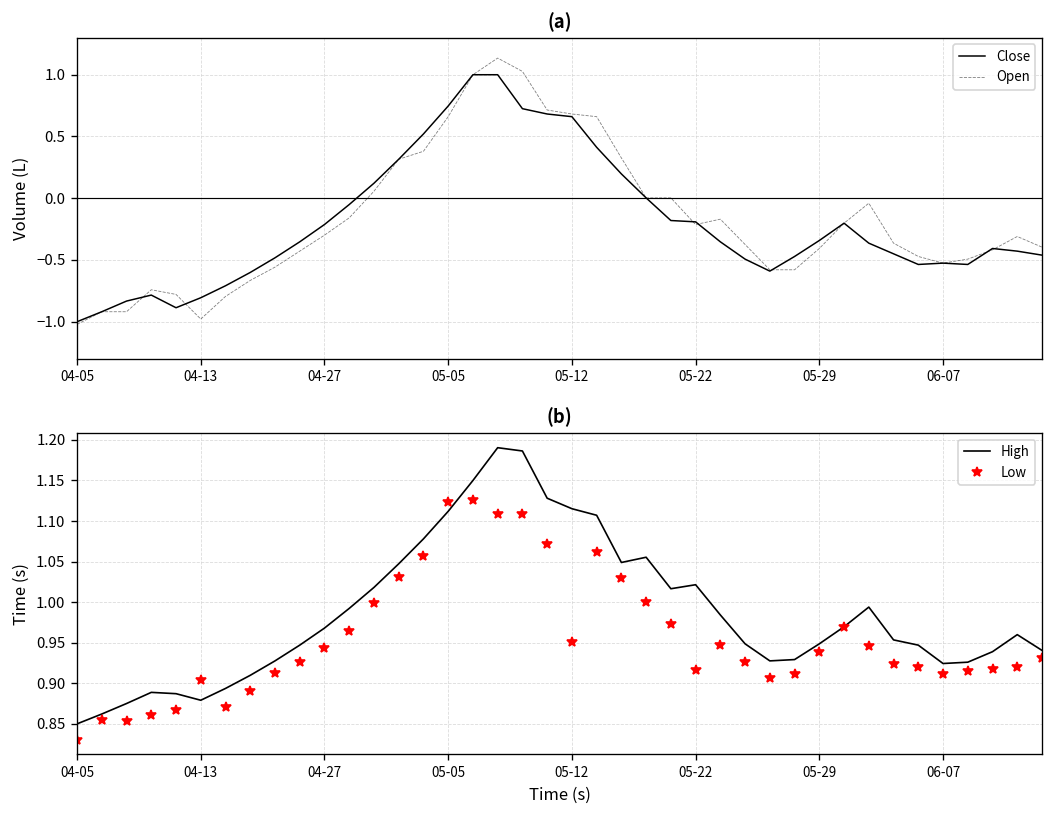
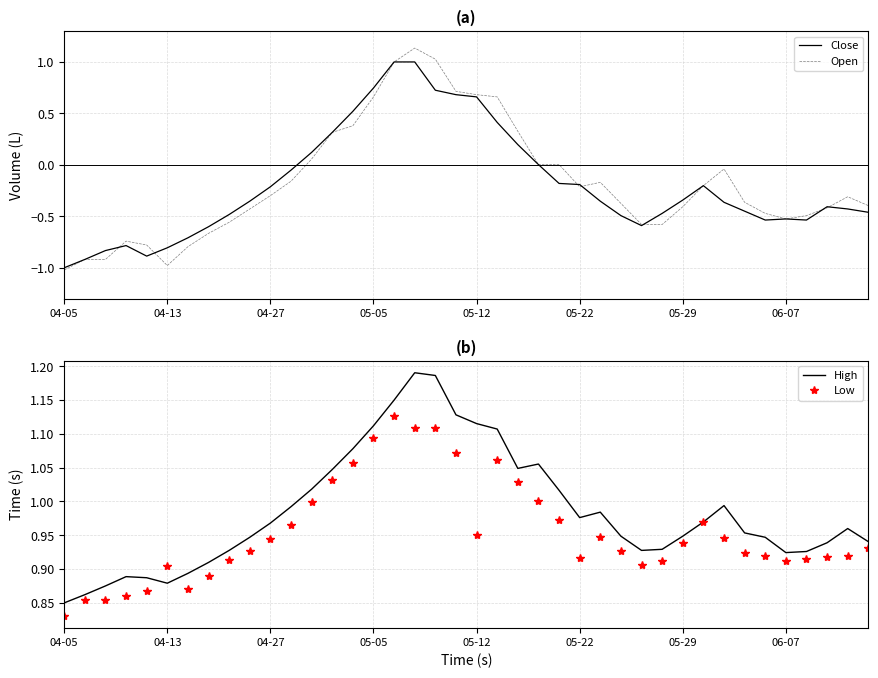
(b), Low, 05-05: 1.12 -> 1.09
(b), High, 05-22: 1.02 -> 0.98
